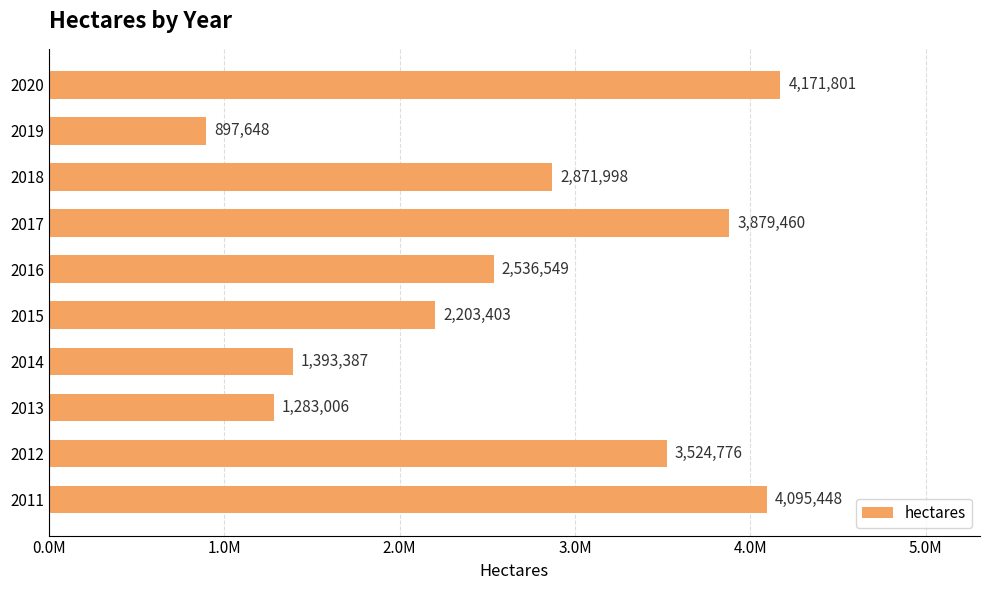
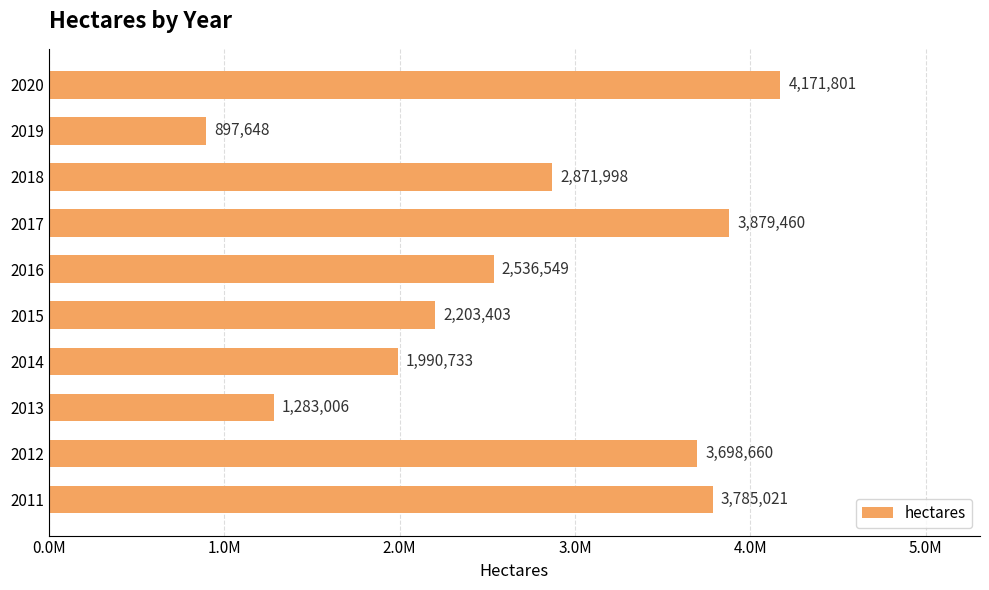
2014: 1,393,387 -> 1,990,733
2012: 3,524,776 -> 3,698,660
2011: 4,095,448 -> 3,785,021
